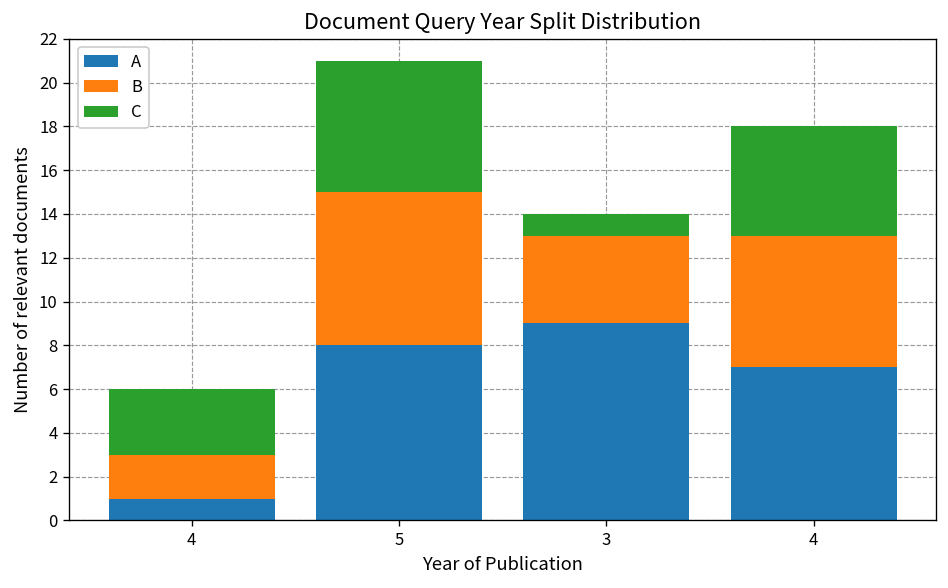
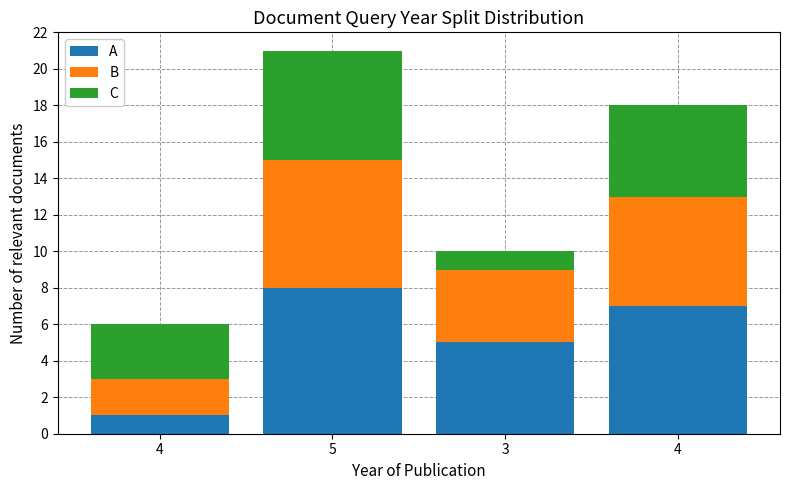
A, 3: 9 -> 5
